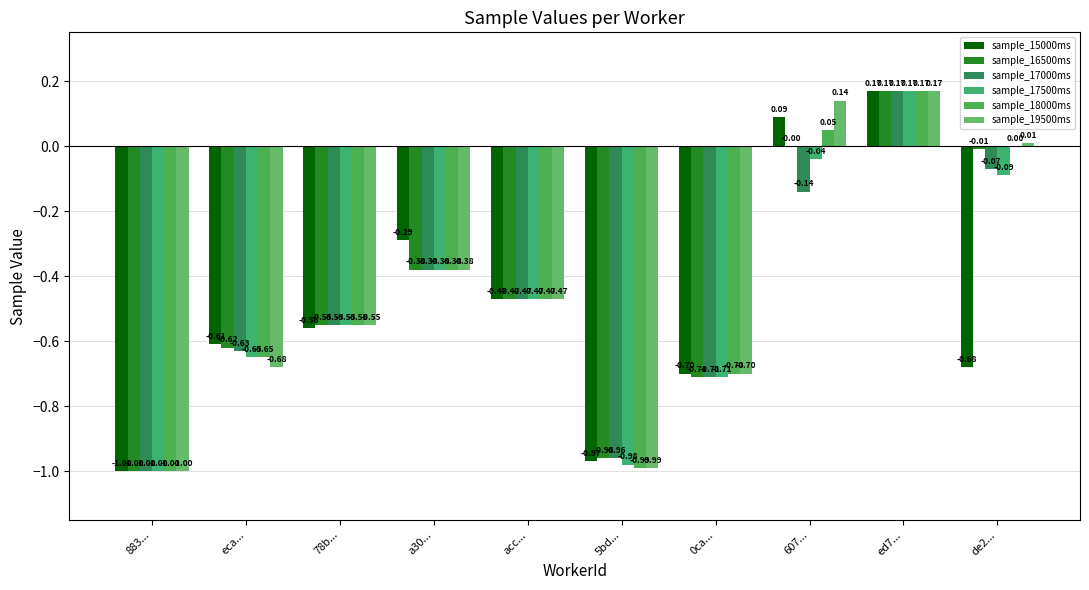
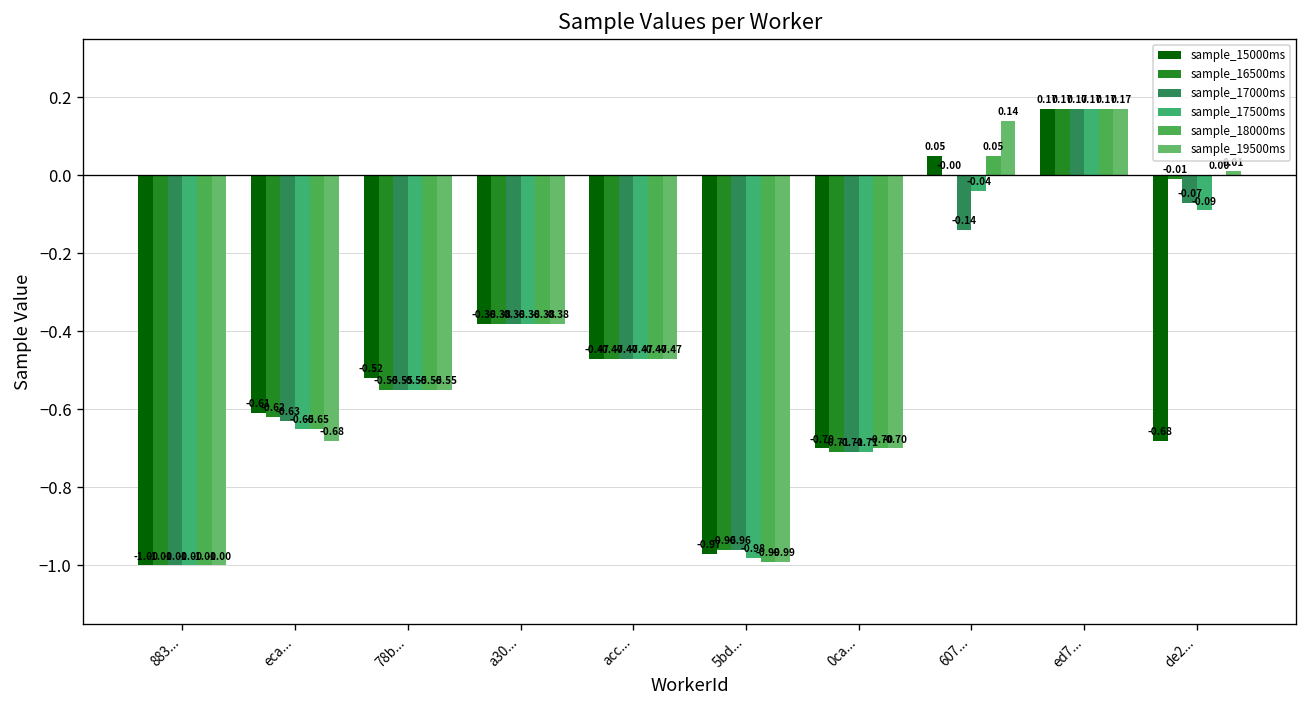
sample_15000ms, 78b...: -0.56 -> -0.52
sample_15000ms, a30...: -0.29 -> -0.38
sample_15000ms, 607...: 0.09 -> 0.05
